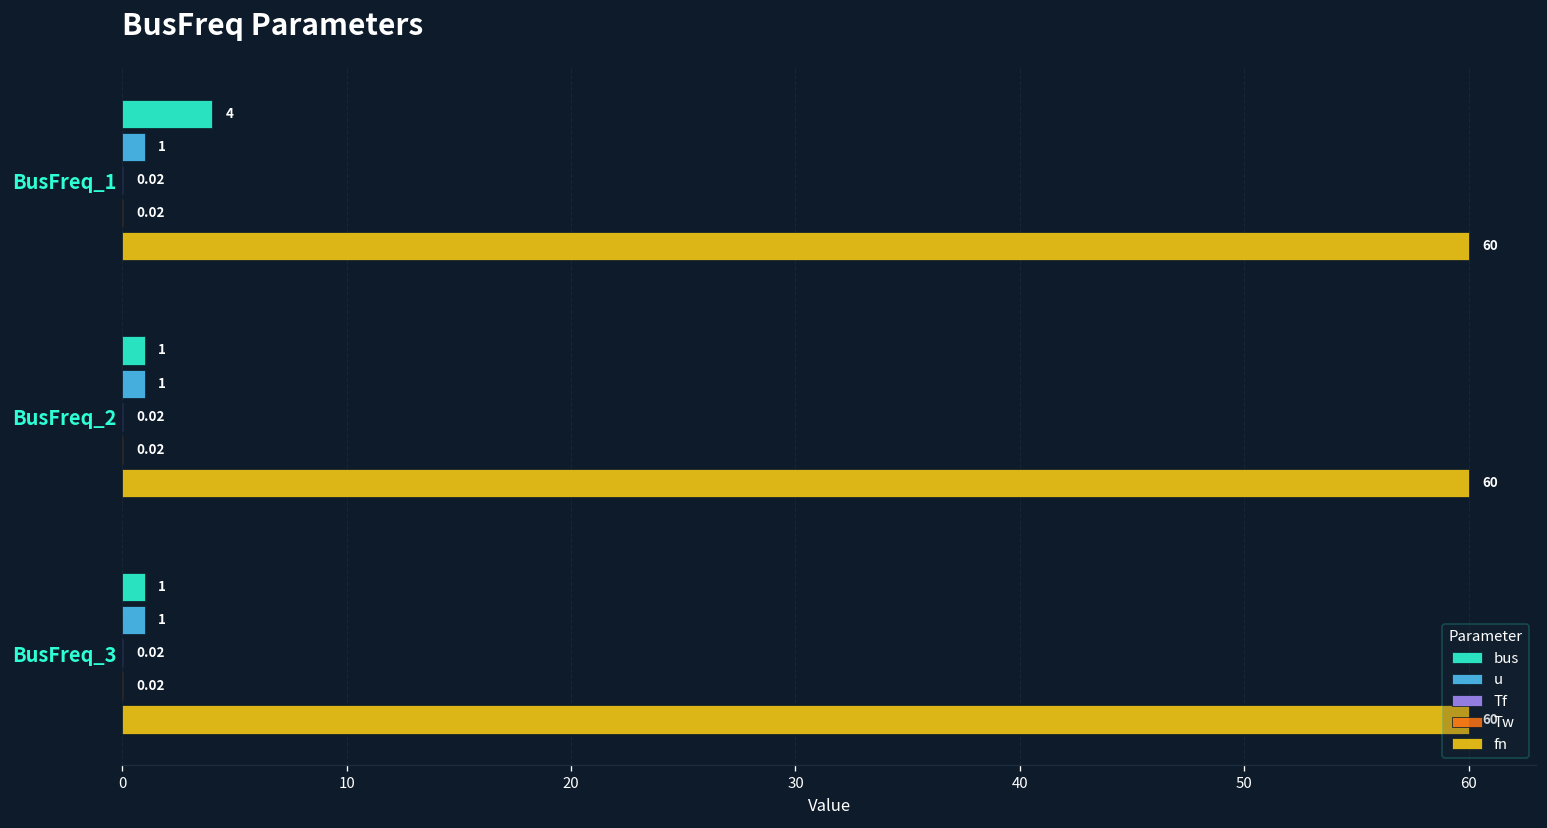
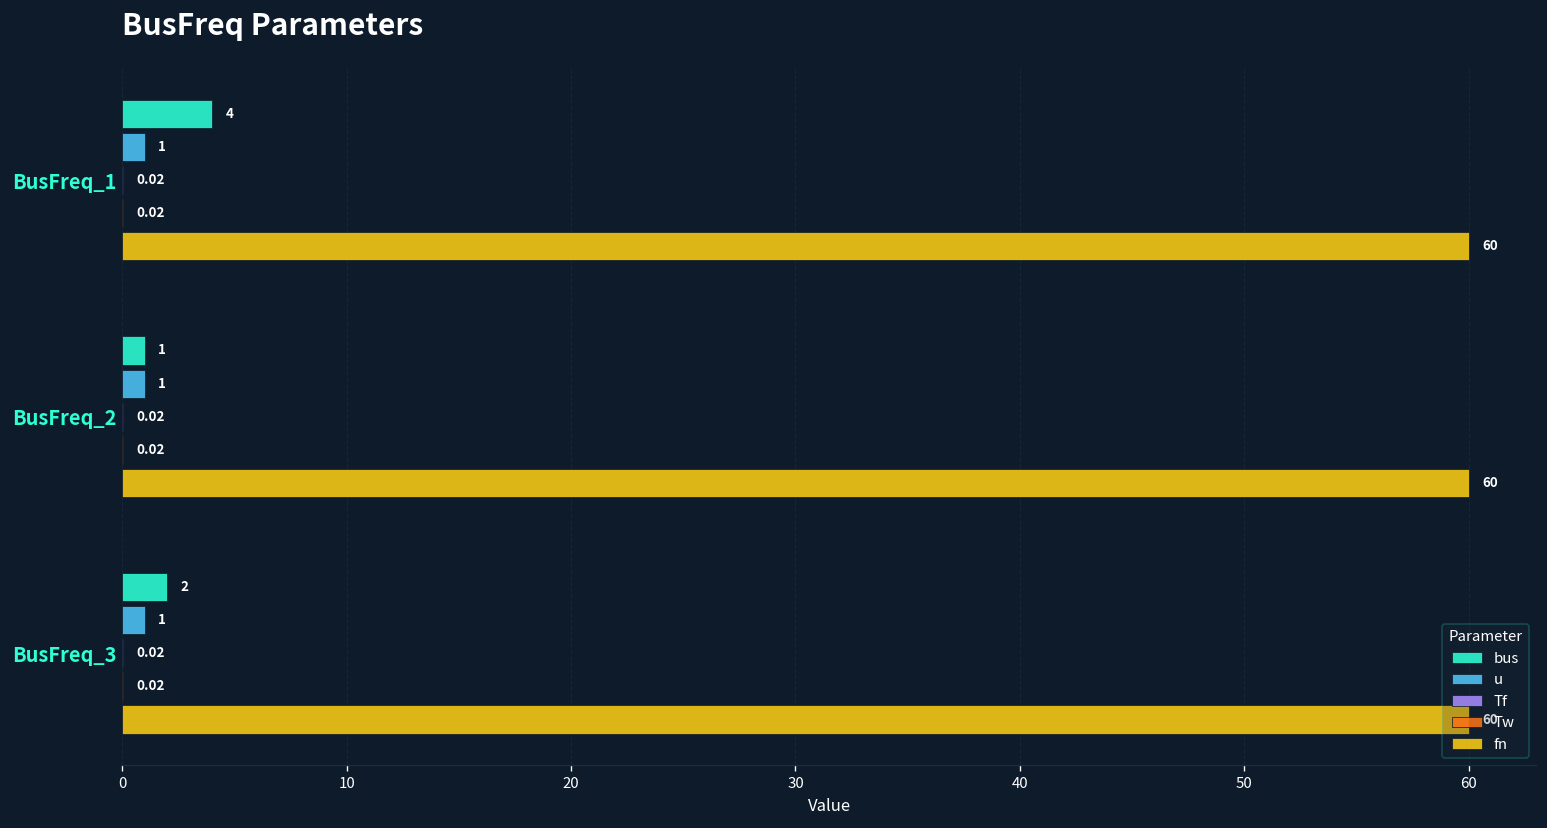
bus, BusFreq_3: 1 -> 2
